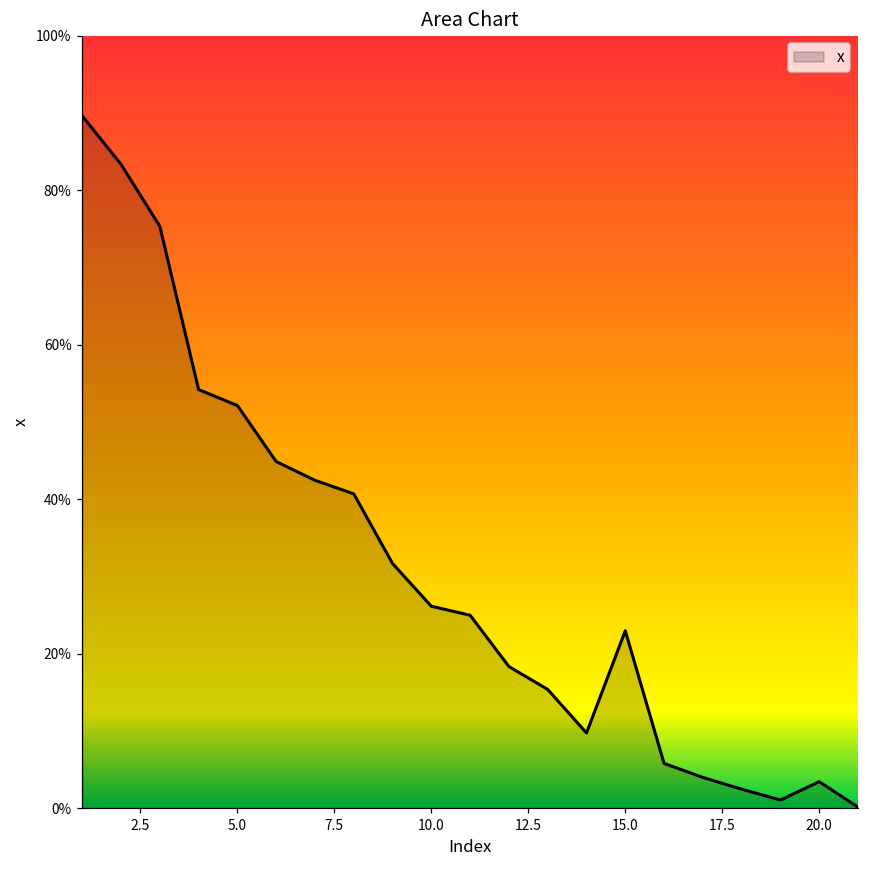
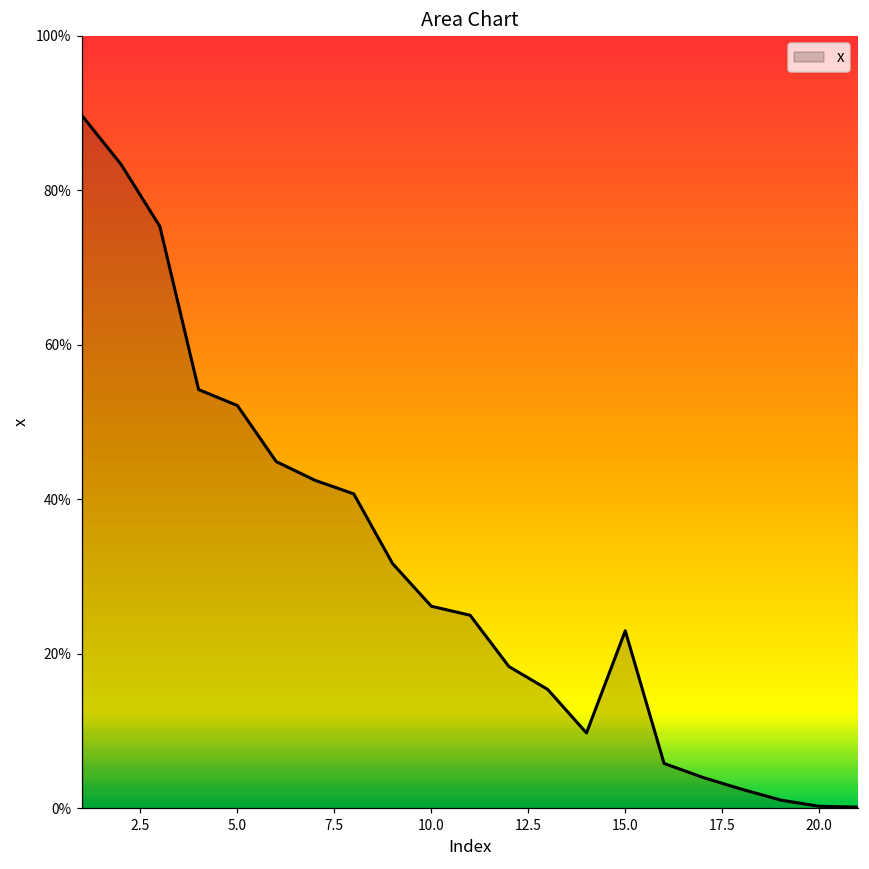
20.0: 3% -> 0%
